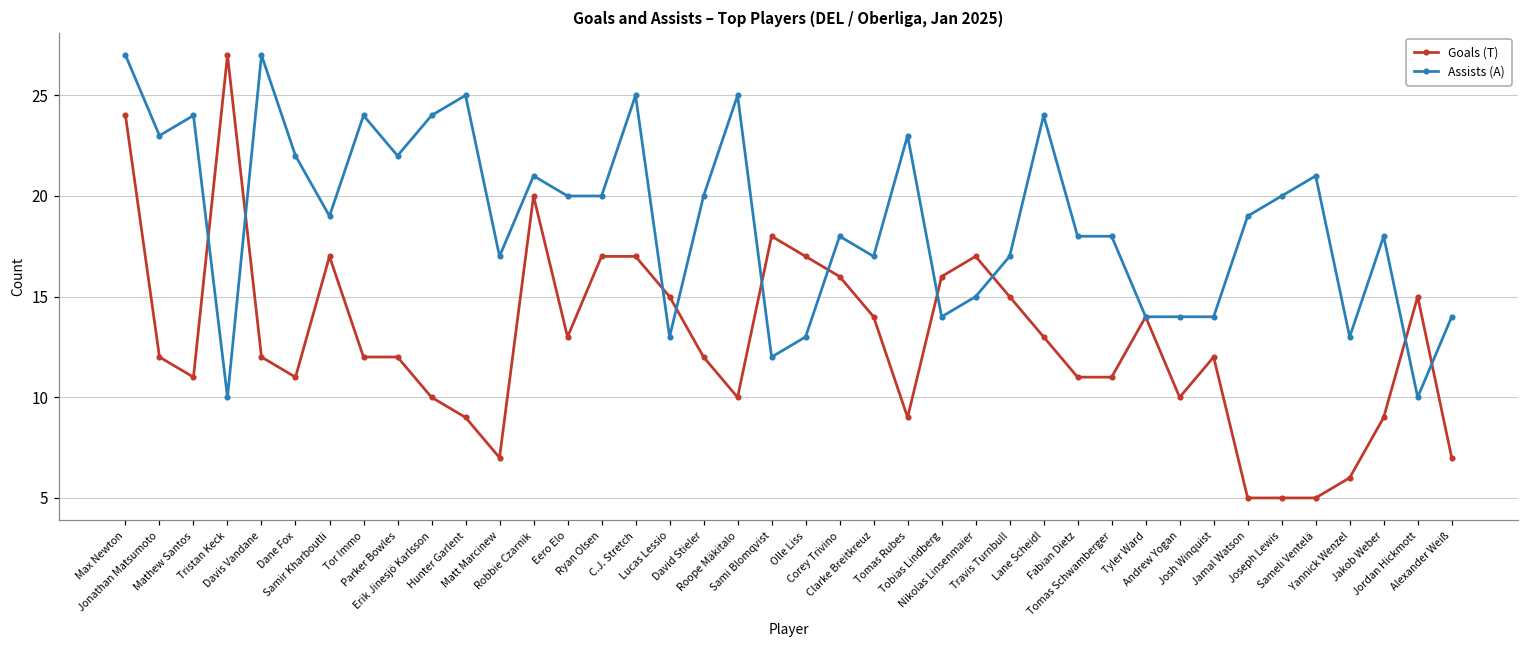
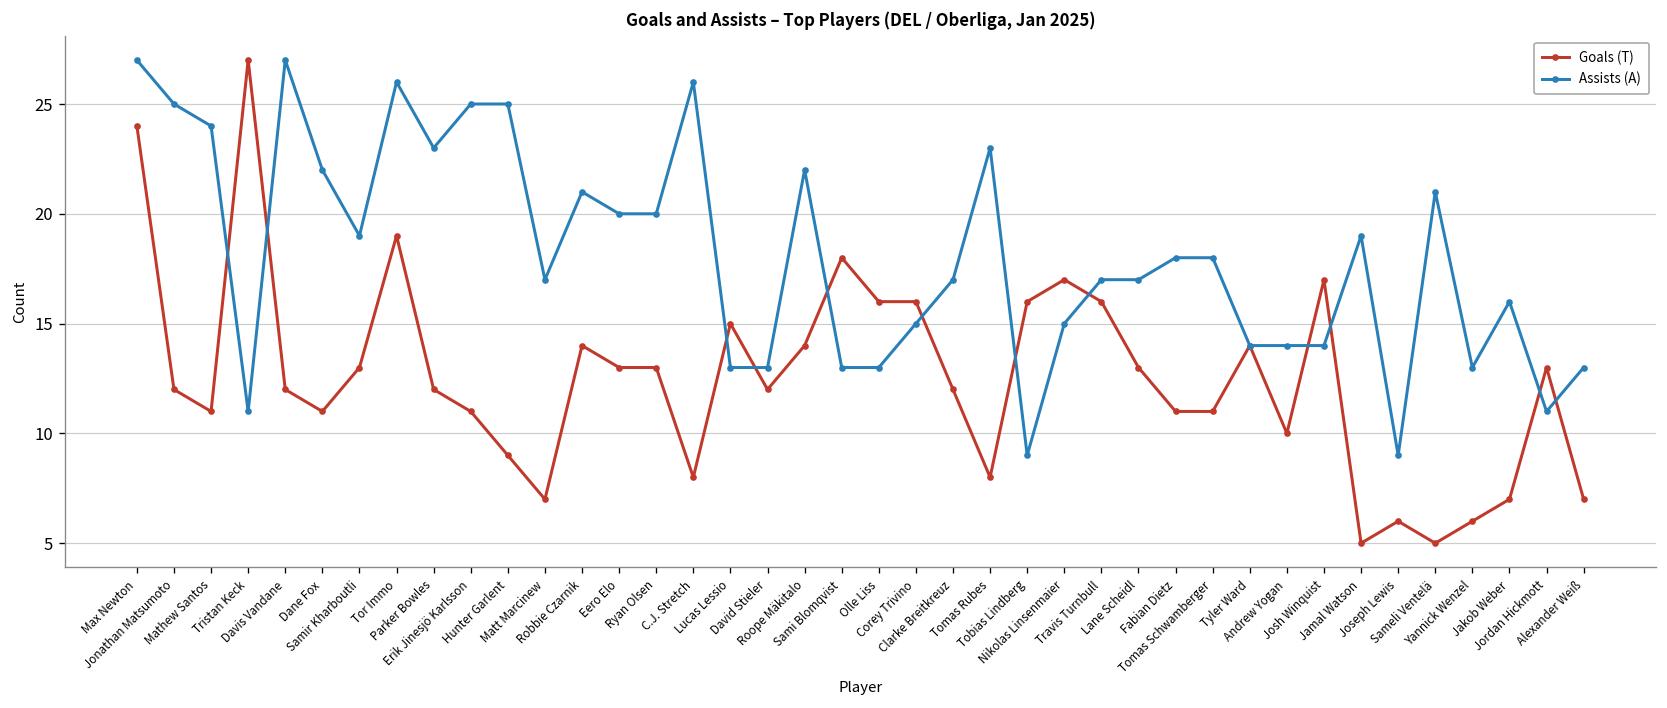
Assists (A), Jonathan Matsumoto: 23 -> 25
Assists (A), Tristan Keck: 10 -> 11
Goals (T), Samir Kharboutli: 17 -> 13
Goals (T), Tor Immo: 12 -> 19
Assists (A), Tor Immo: 24 -> 26
Assists (A), Parker Bowles: 22 -> 23
Goals (T), Erik Jinesjö Karlsson: 10 -> 11
Assists (A), Erik Jinesjö Karlsson: 24 -> 25
Goals (T), Robbie Czarnik: 20 -> 14
Goals (T), Ryan Olsen: 17 -> 13
Goals (T), C.J. Stretch: 17 -> 8
Assists (A), C.J. Stretch: 25 -> 26
Assists (A), David Stieler: 20 -> 13
Goals (T), Roope Mäkitalo: 10 -> 14
Assists (A), Roope Mäkitalo: 25 -> 22
Assists (A), Sami Blomqvist: 12 -> 13
Goals (T), Olle Liss: 17 -> 16
Assists (A), Corey Trivino: 18 -> 15
Goals (T), Clarke Breitkreuz: 14 -> 12
Goals (T), Tomas Rubes: 9 -> 8
Assists (A), Tobias Lindberg: 14 -> 9
Goals (T), Travis Turnbull: 15 -> 16
Assists (A), Lane Scheidl: 24 -> 17
Goals (T), Josh Winquist: 12 -> 17
Goals (T), Joseph Lewis: 5 -> 6
Assists (A), Joseph Lewis: 20 -> 9
Goals (T), Jakob Weber: 9 -> 7
Assists (A), Jakob Weber: 18 -> 16
Goals (T), Jordan Hickmott: 15 -> 13
Assists (A), Jordan Hickmott: 10 -> 11
Assists (A), Alexander Weiß: 14 -> 13
